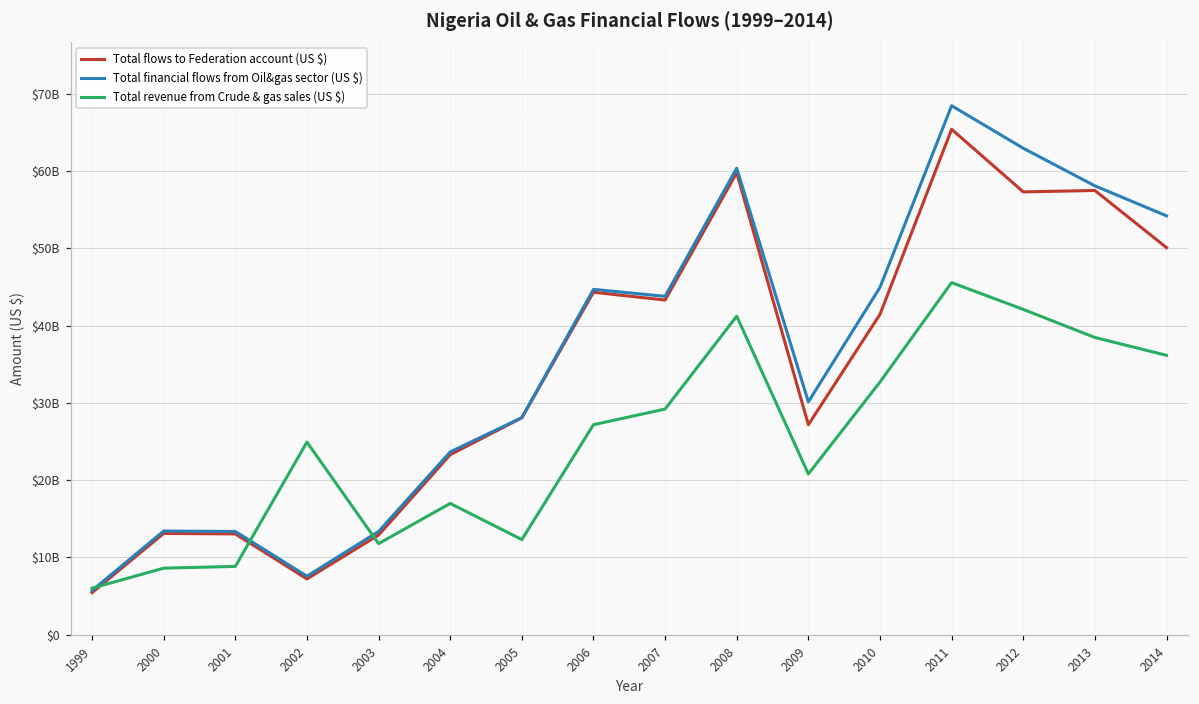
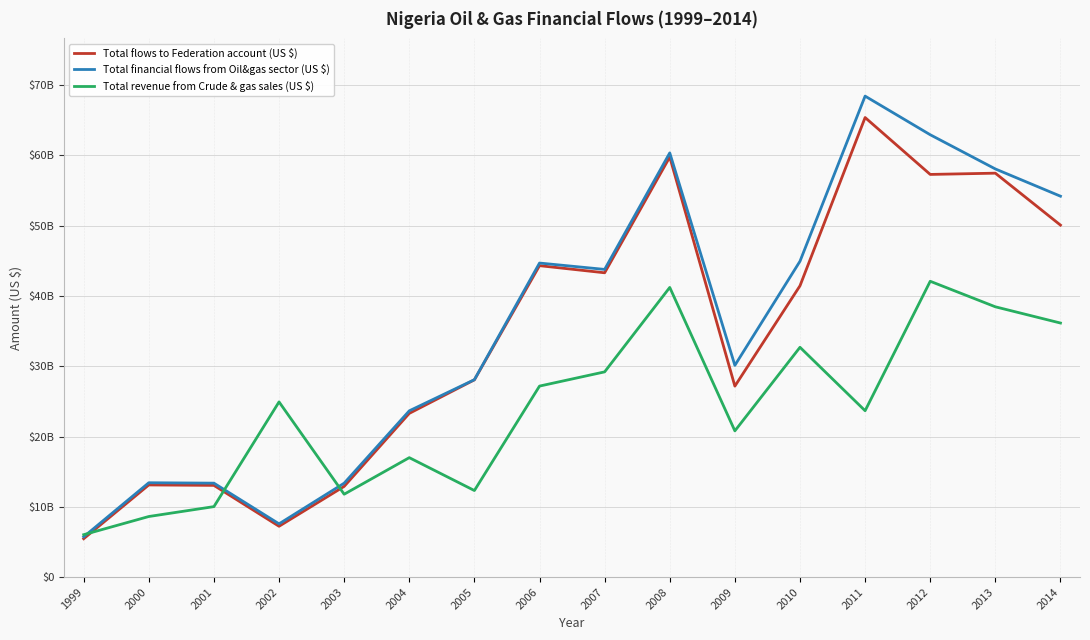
Total revenue from Crude & gas sales (US $), 2001: $9000000000 -> $10000000000
Total revenue from Crude & gas sales (US $), 2011: $46000000000 -> $24000000000
